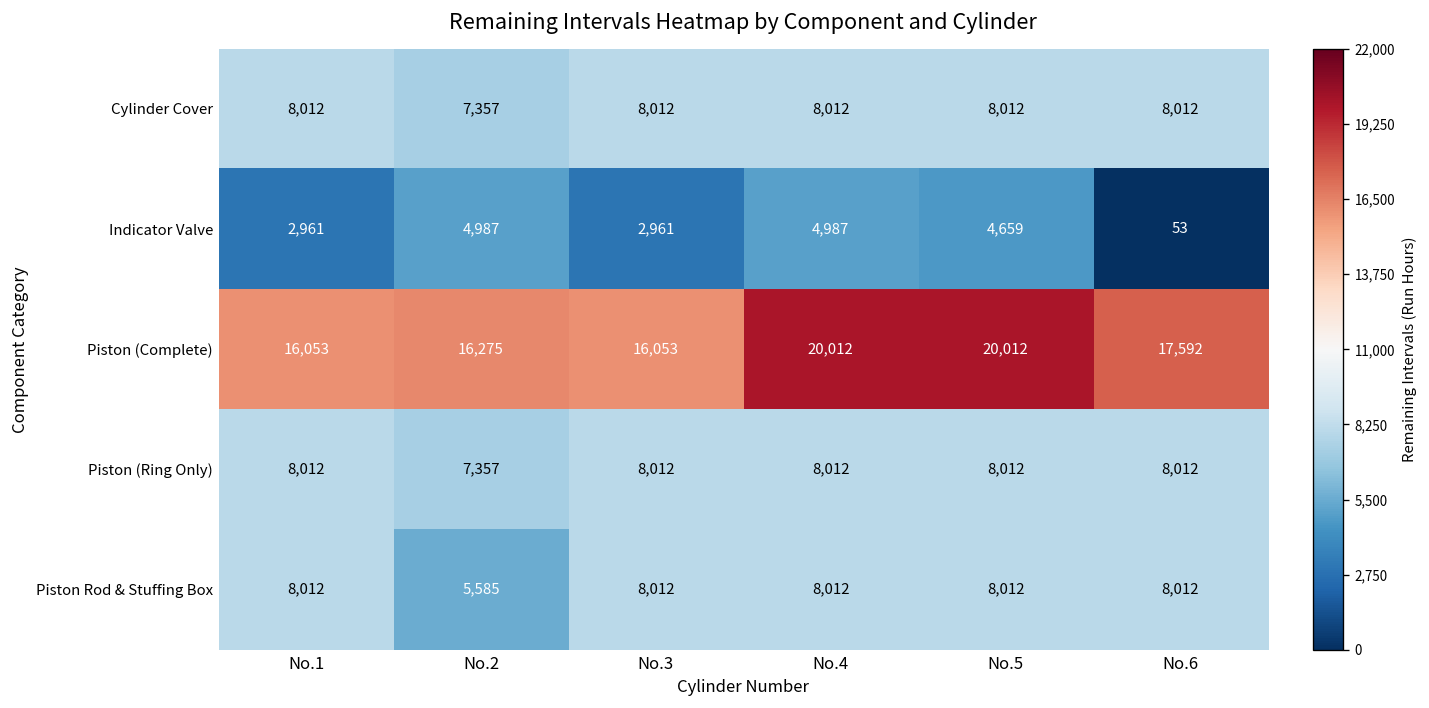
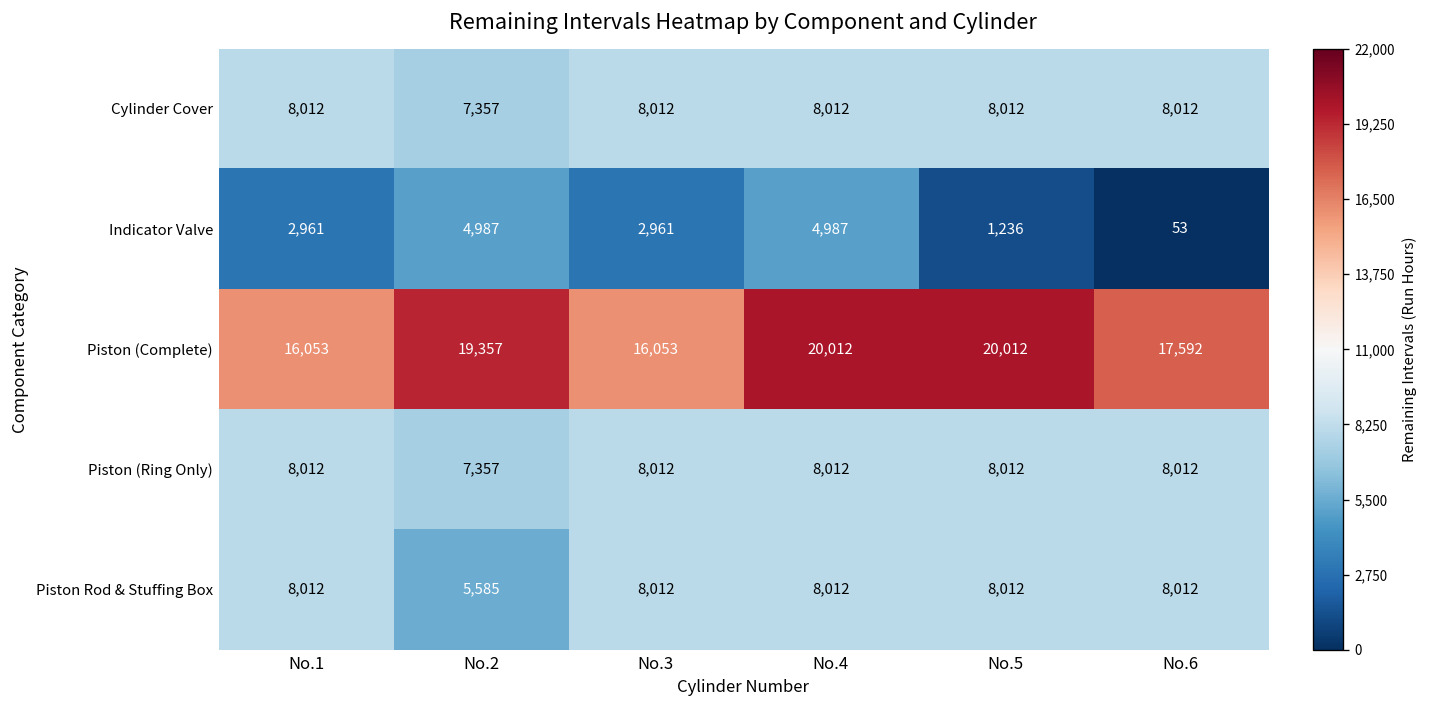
Indicator Valve, No.5: 4,659 -> 1,236
Piston (Complete), No.2: 16,275 -> 19,357
